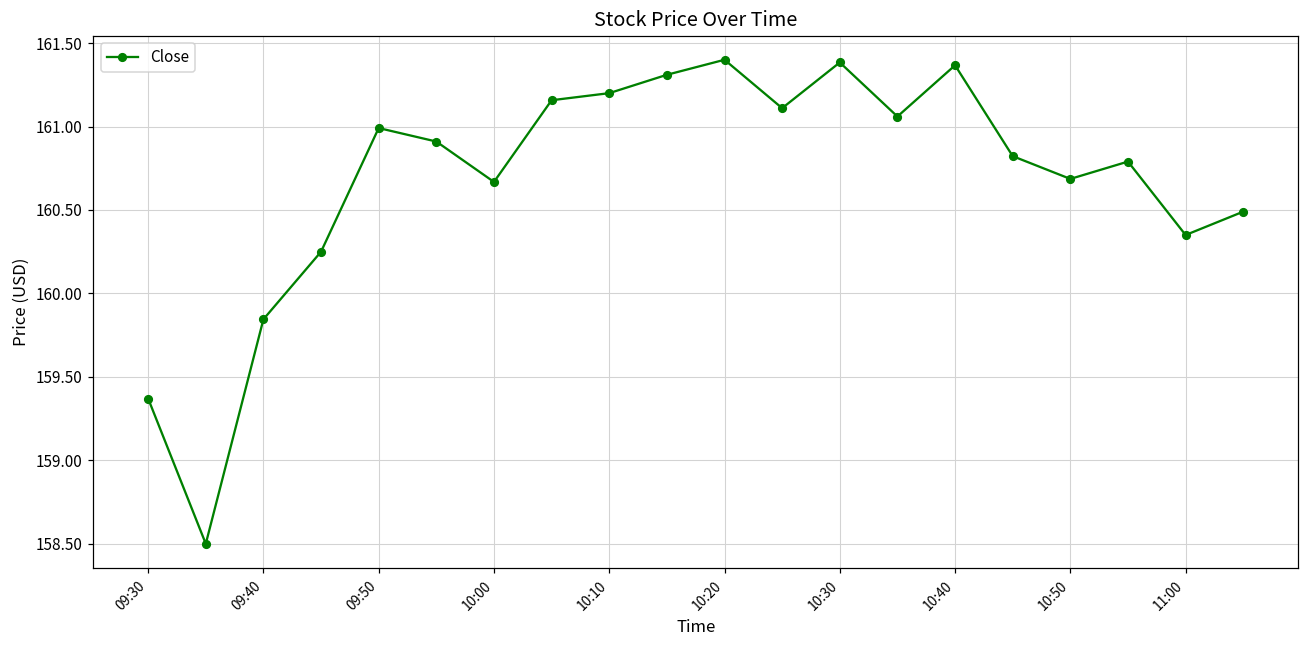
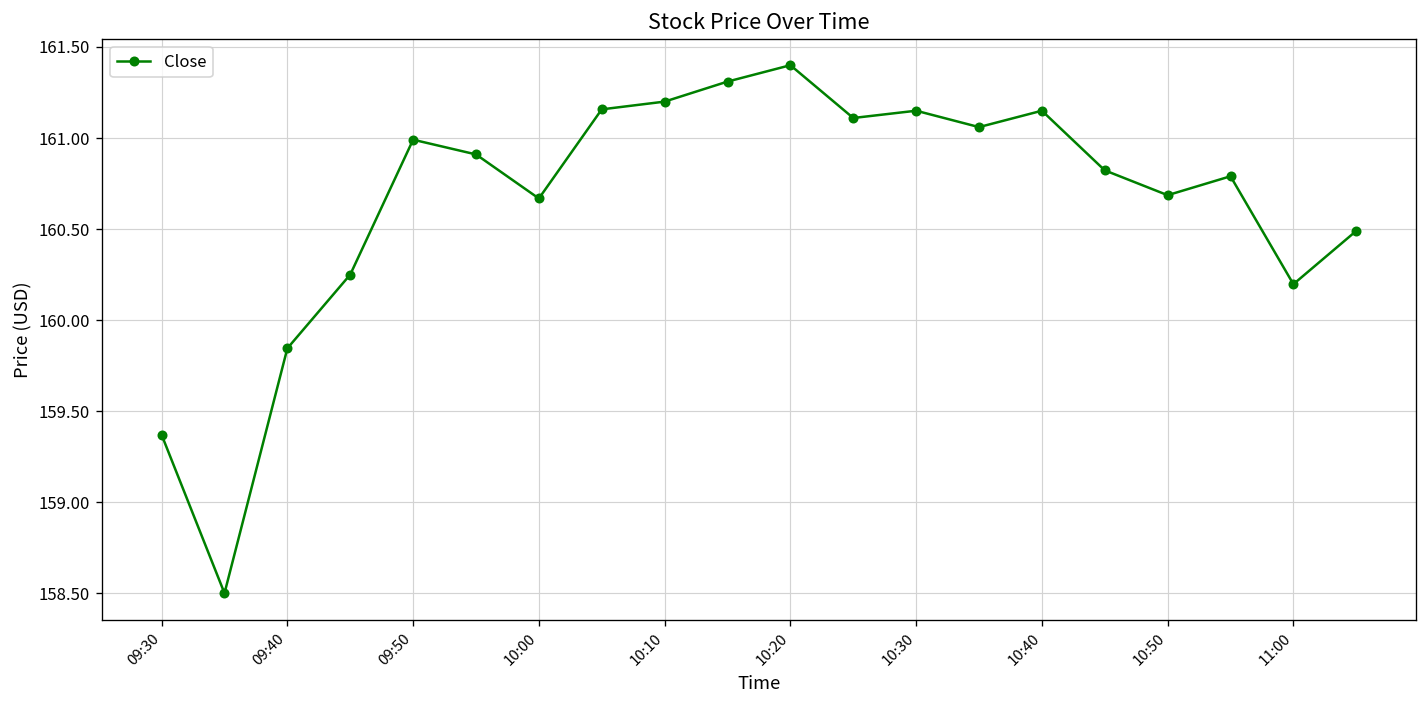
10:30: 161.38 -> 161.15
10:40: 161.37 -> 161.15
11:00: 160.35 -> 160.20
